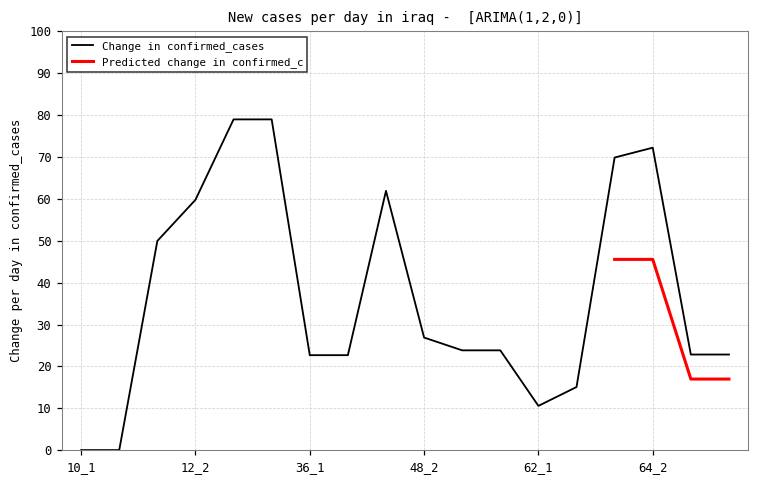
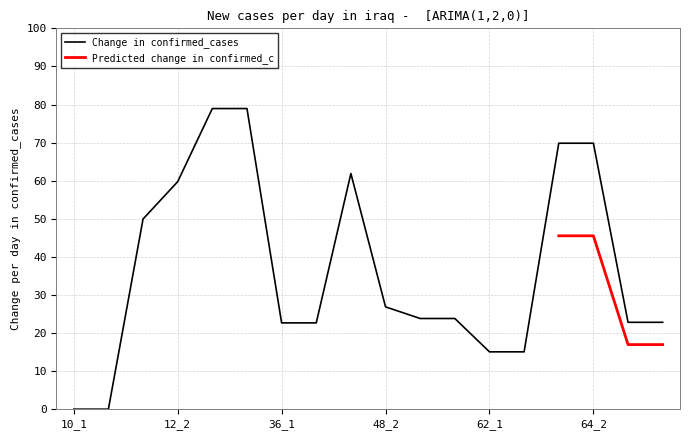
Change in confirmed_cases, 62_1: 11 -> 15
Change in confirmed_cases, 64_2: 72 -> 70
